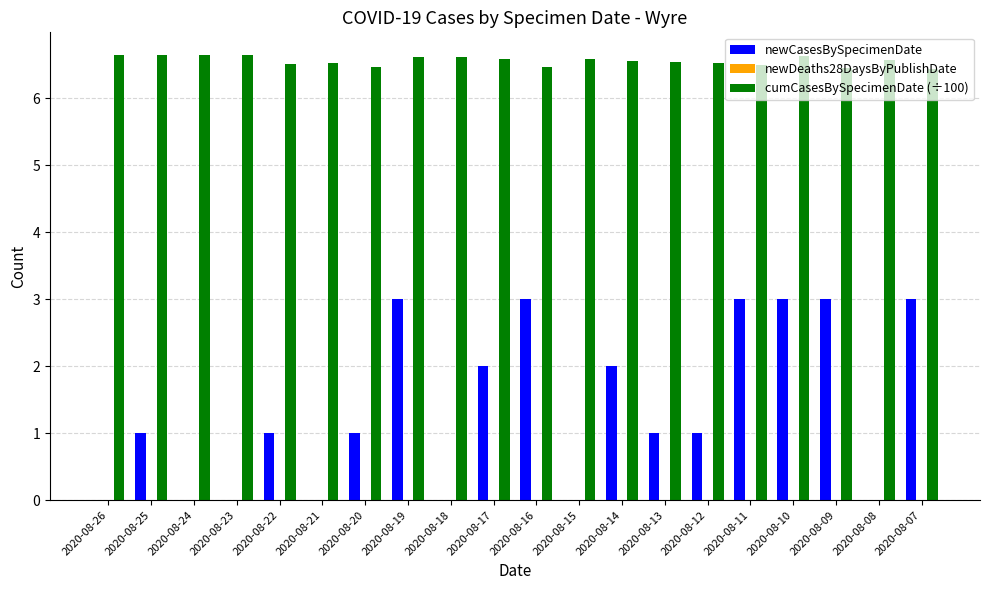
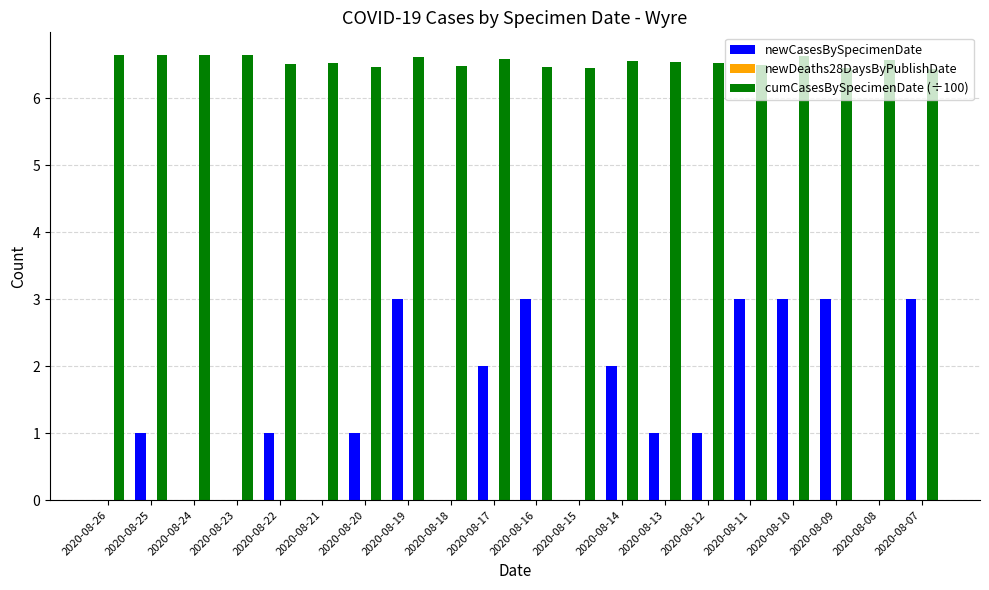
cumCasesBySpecimenDate (÷100), 2020-08-18: 6.6 -> 6.5
cumCasesBySpecimenDate (÷100), 2020-08-15: 6.6 -> 6.5
